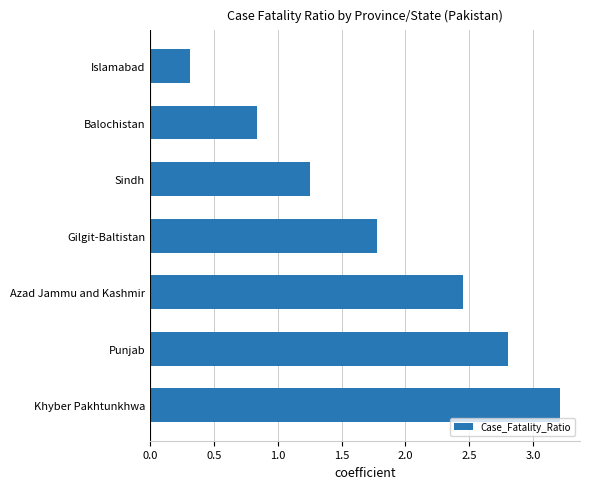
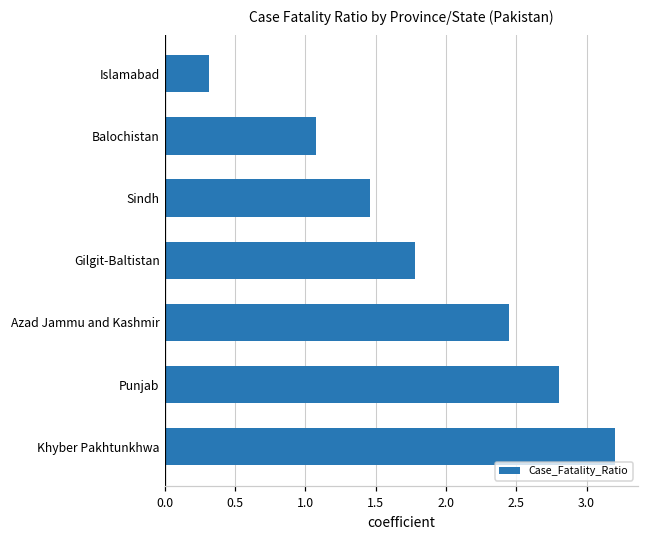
Balochistan: 0.84 -> 1.08
Sindh: 1.25 -> 1.46
